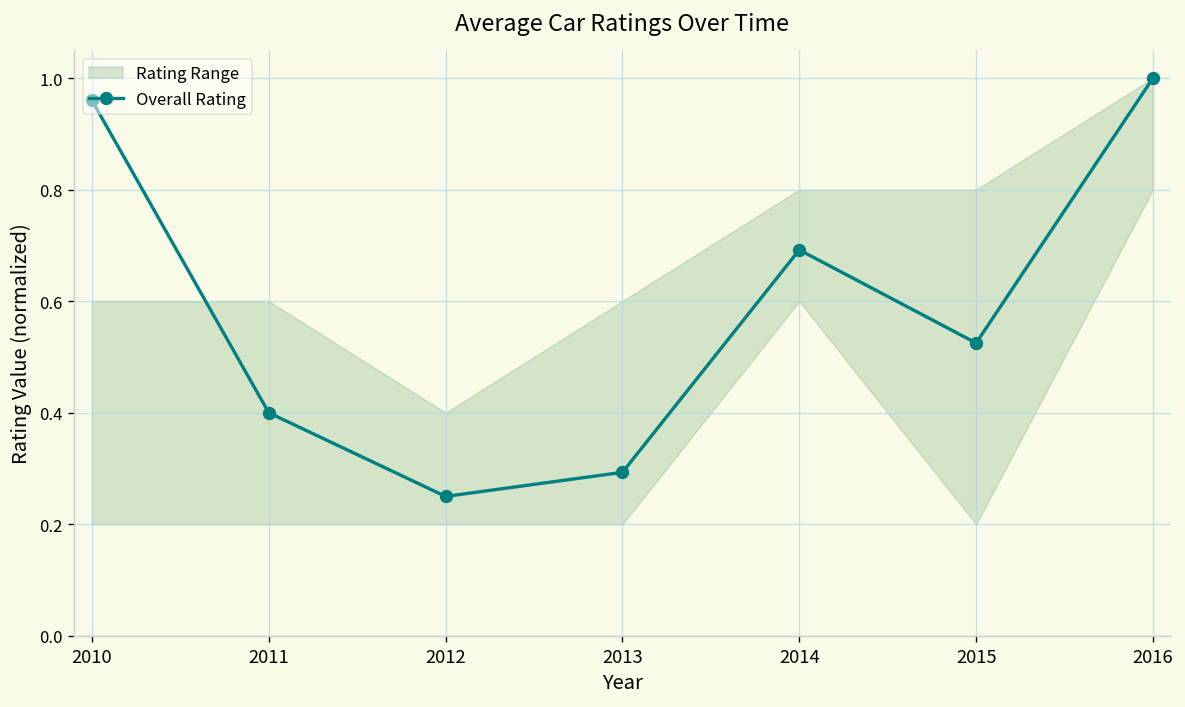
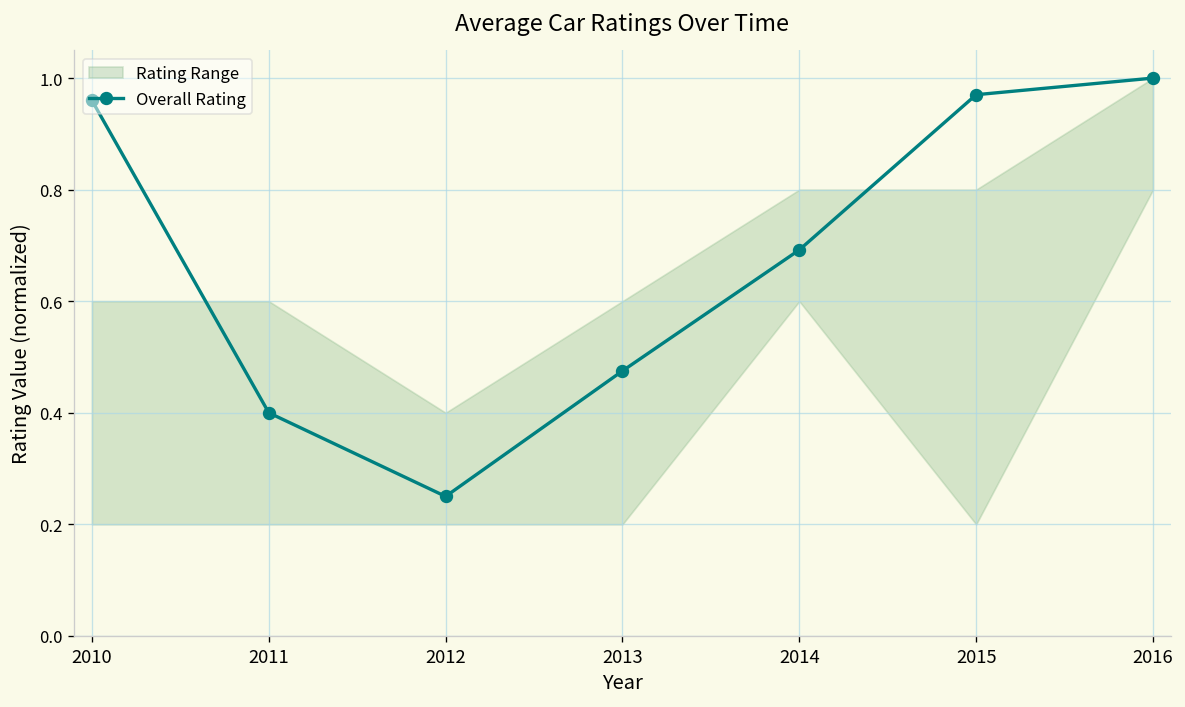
Overall Rating, 2013: 0.29 -> 0.48
Overall Rating, 2015: 0.53 -> 0.97
